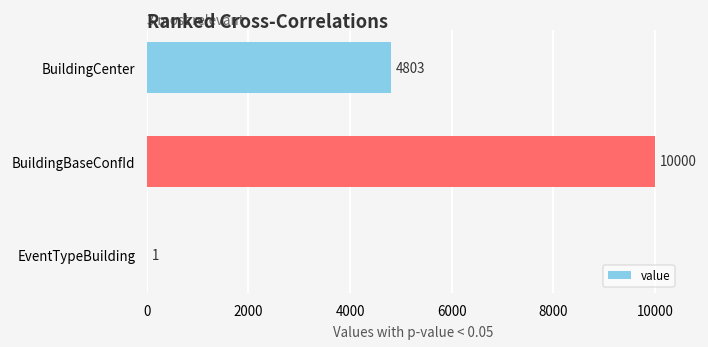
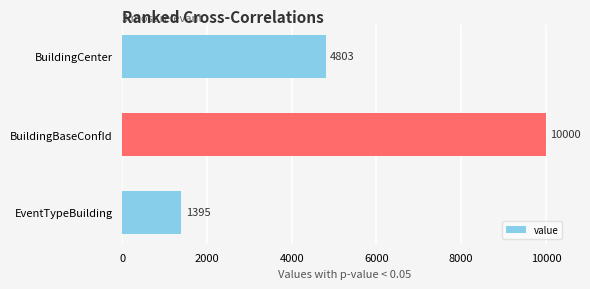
EventTypeBuilding: 1 -> 1395
